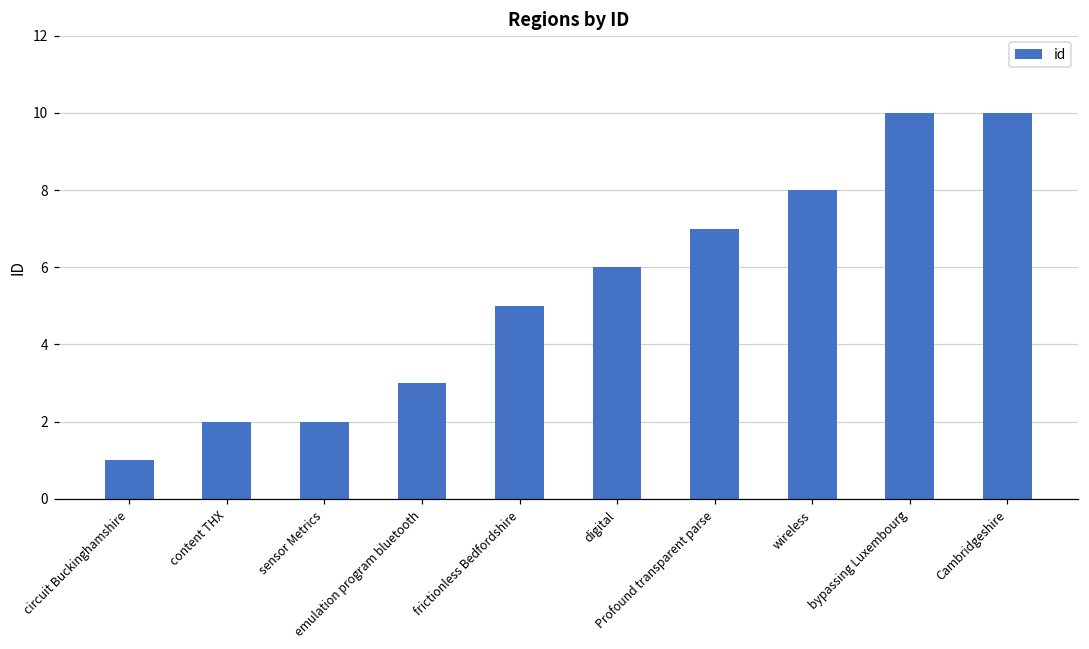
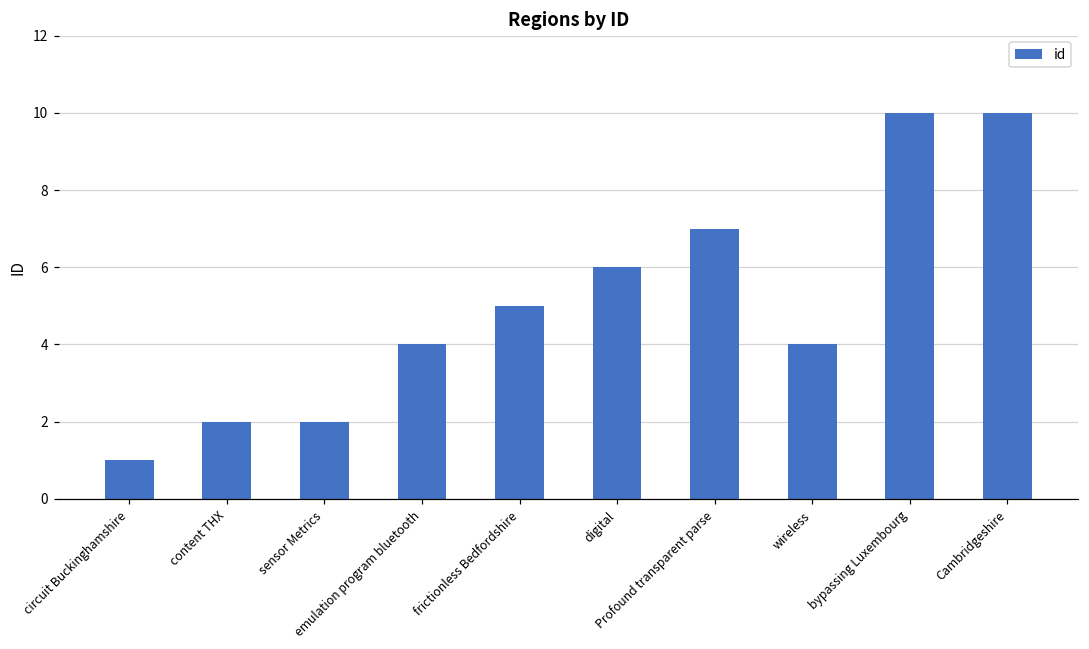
emulation program bluetooth: 3 -> 4
wireless: 8 -> 4
